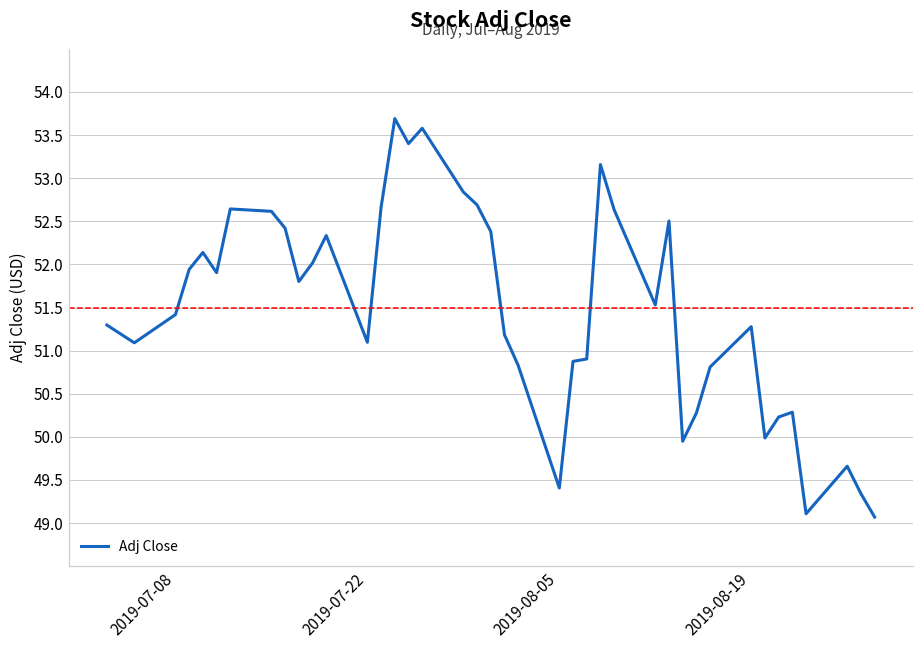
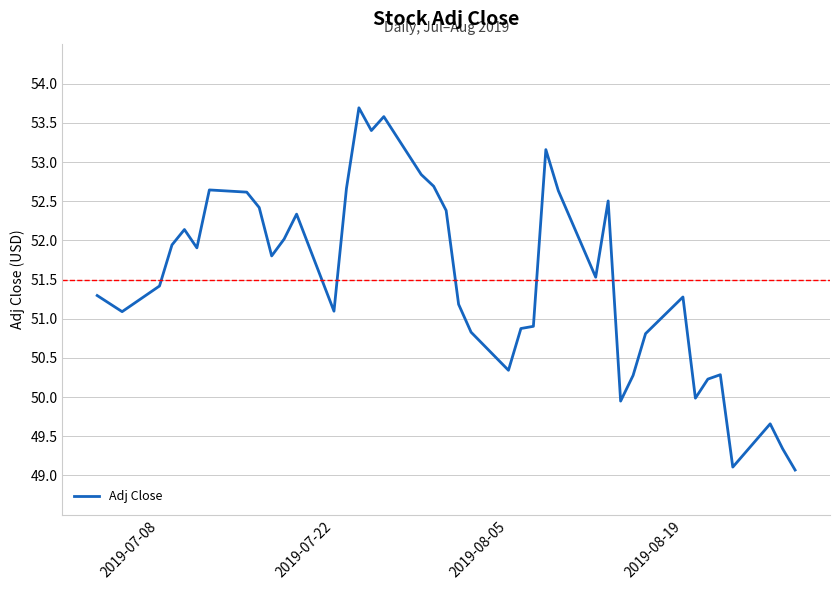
2019-08-05: 49.4 -> 50.3
